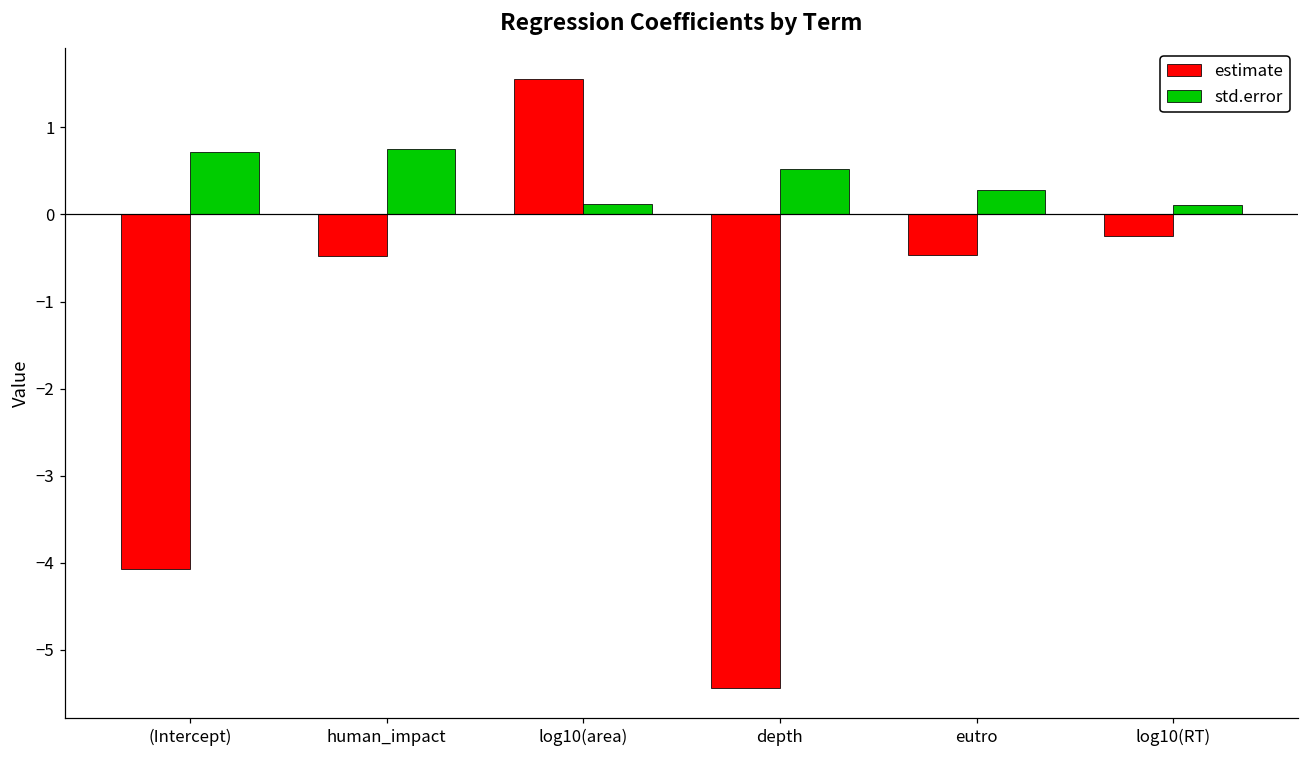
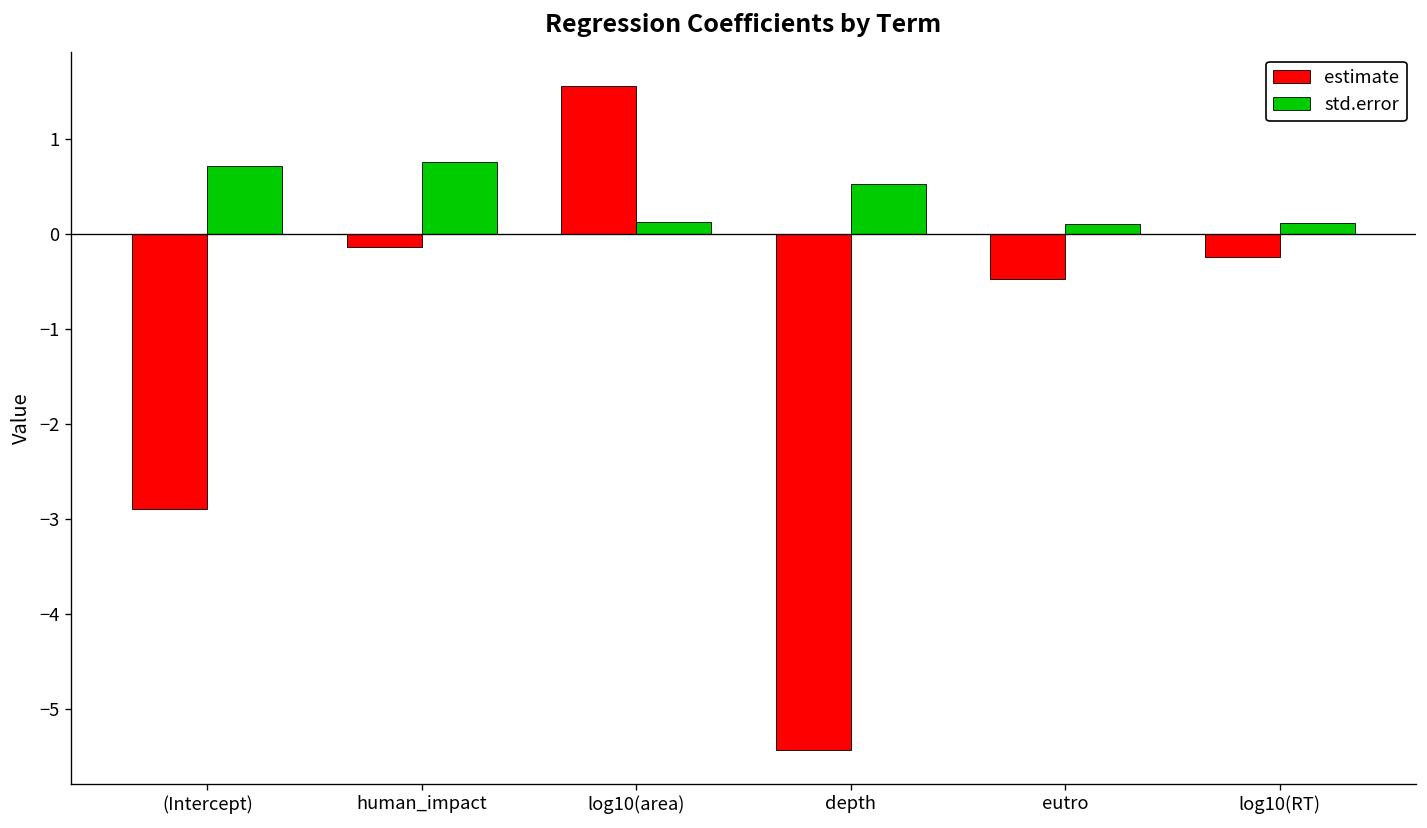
estimate, (Intercept): -4.1 -> -2.9
estimate, human_impact: -0.5 -> -0.1
std.error, eutro: 0.3 -> 0.1
